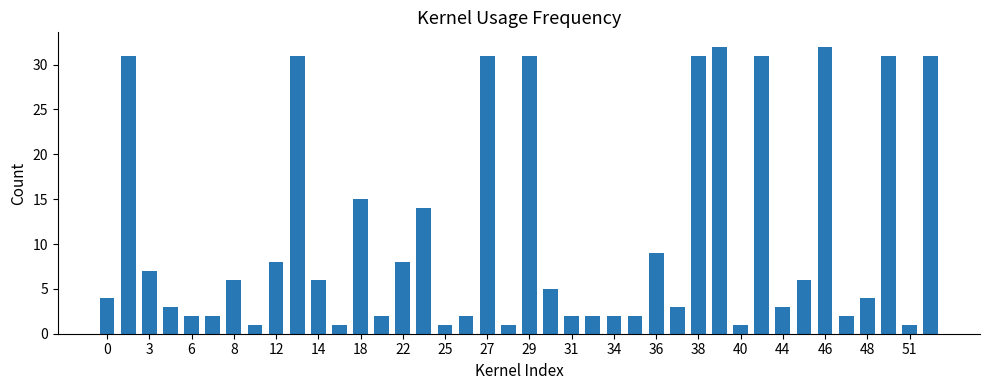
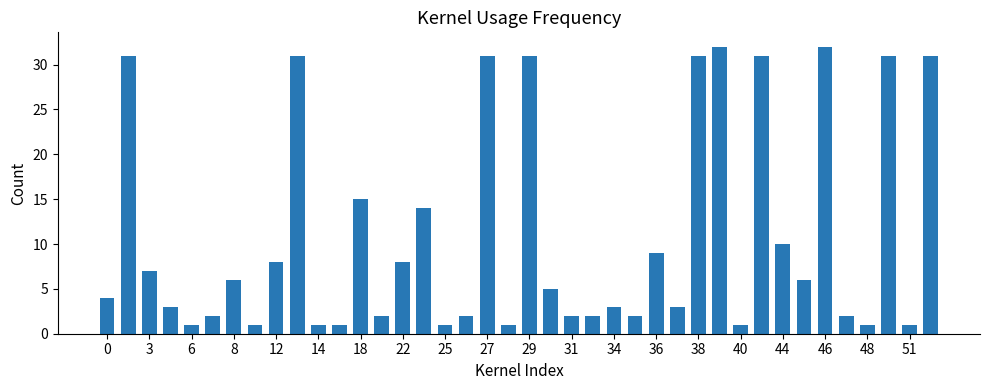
6: 2 -> 1
14: 6 -> 1
34: 2 -> 3
44: 3 -> 10
48: 4 -> 1
